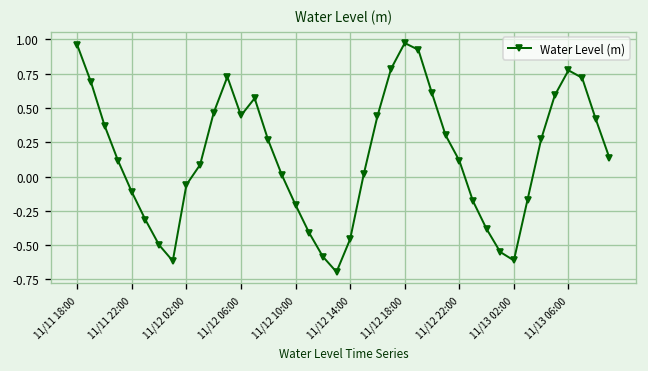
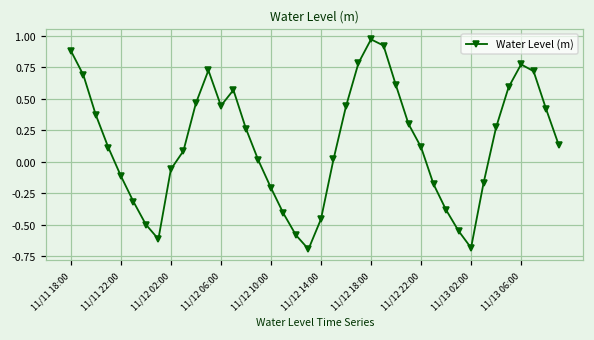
11/11 18:00: 0.96 -> 0.88
11/13 02:00: -0.61 -> -0.68
